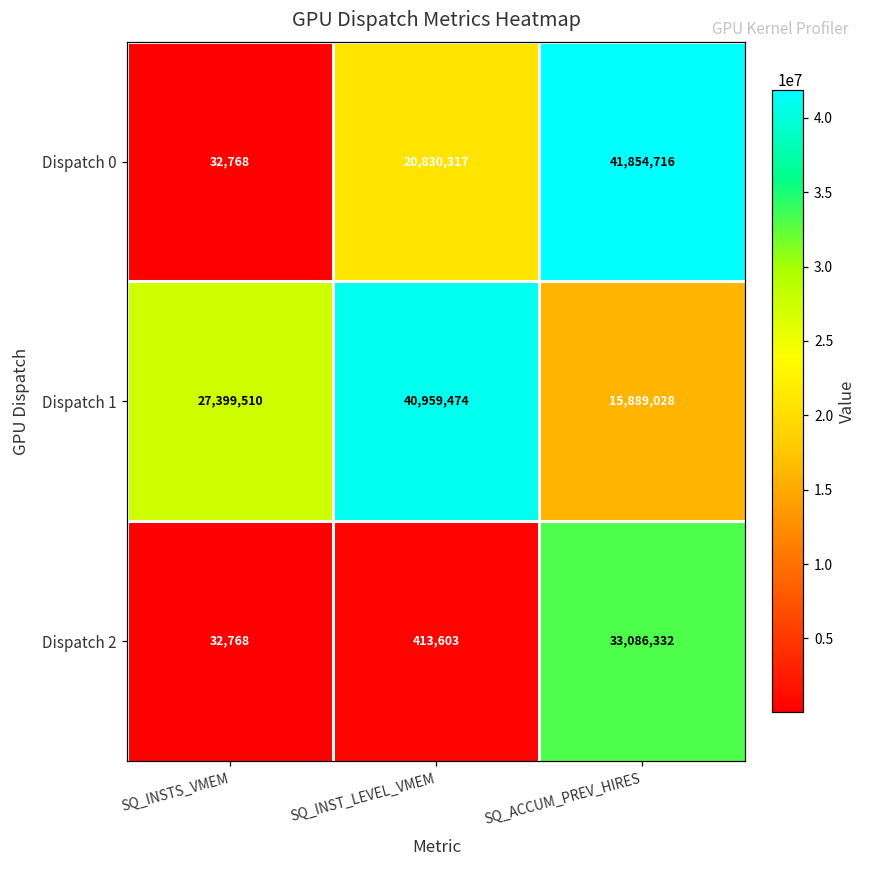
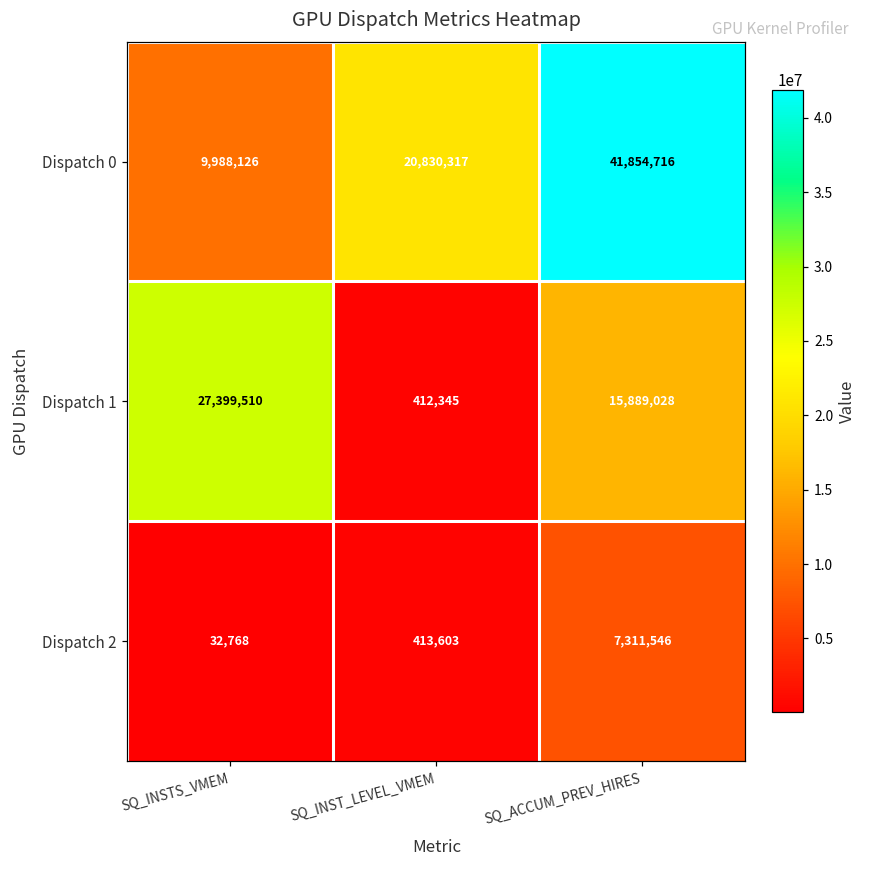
Dispatch 0, SQ_INSTS_VMEM: 32,768 -> 9,988,126
Dispatch 1, SQ_INST_LEVEL_VMEM: 40,959,474 -> 412,345
Dispatch 2, SQ_ACCUM_PREV_HIRES: 33,086,332 -> 7,311,546
